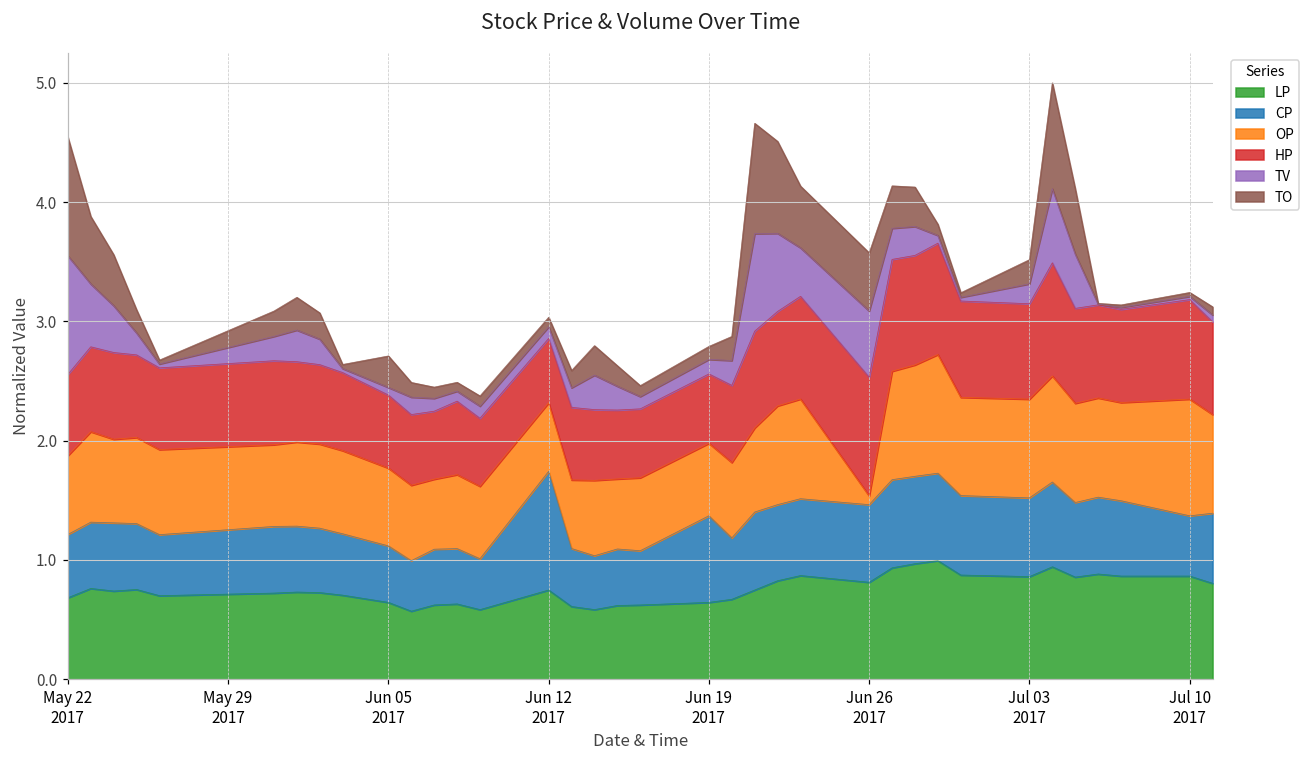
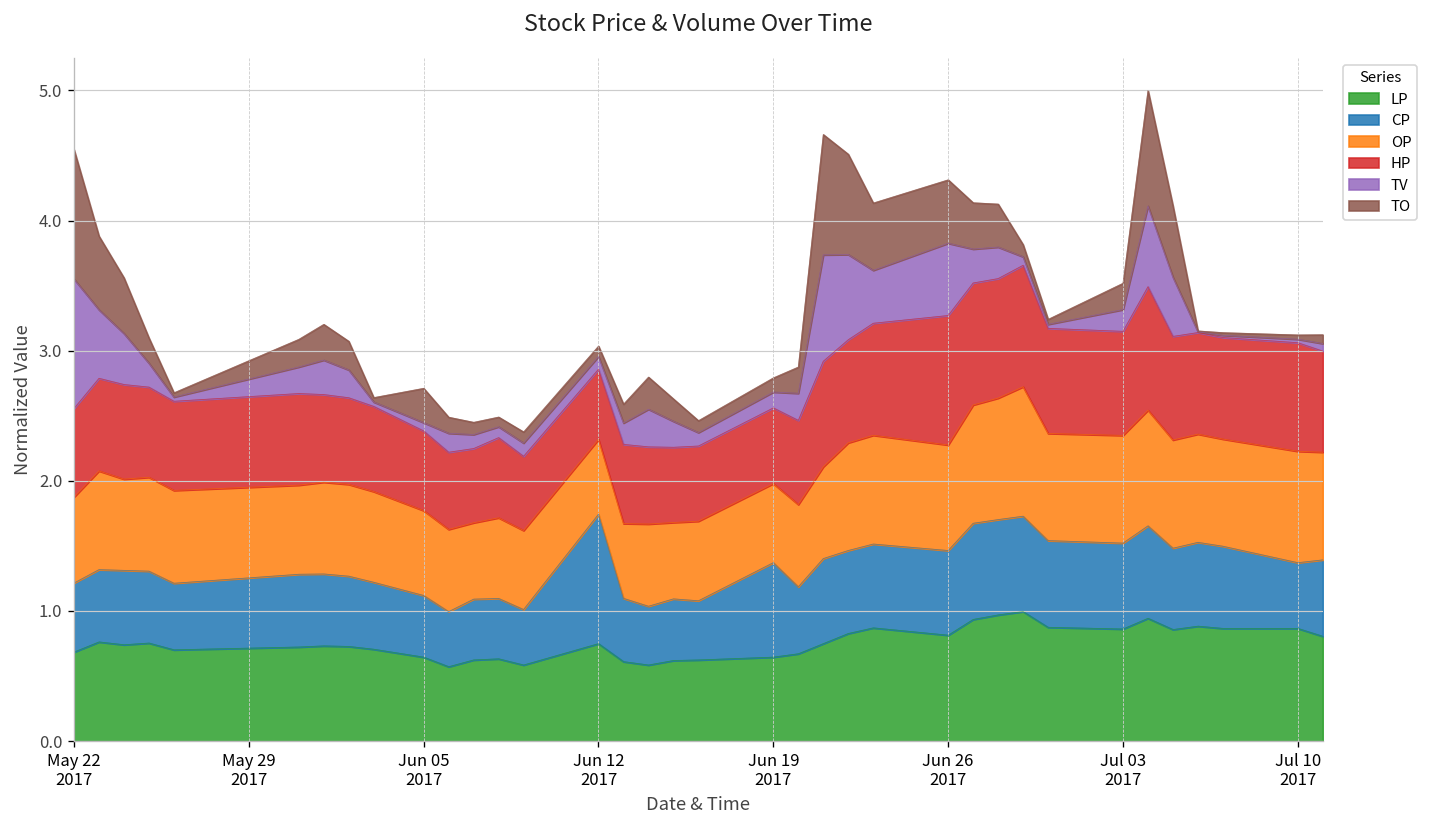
OP, Jun 26 2017: 0.07 -> 0.82
OP, Jul 10 2017: 0.98 -> 0.86
